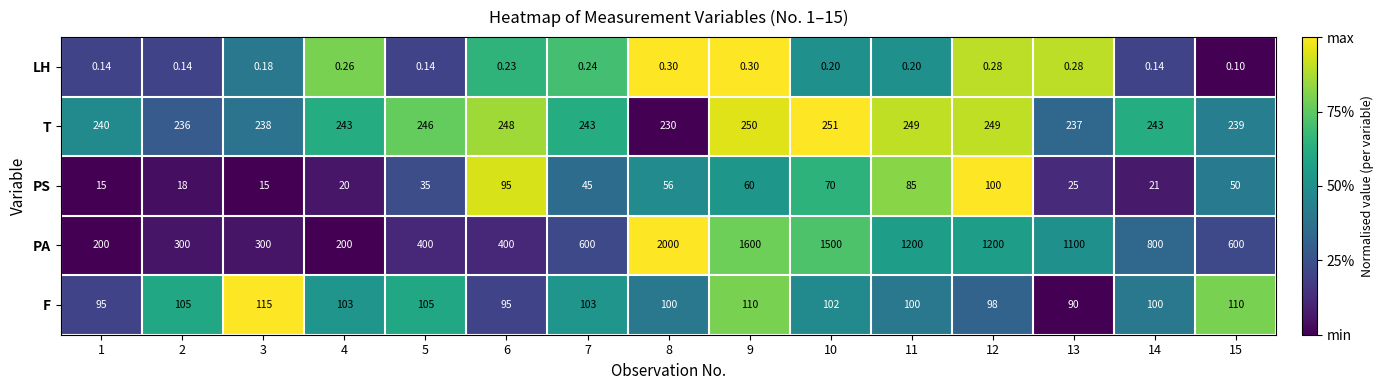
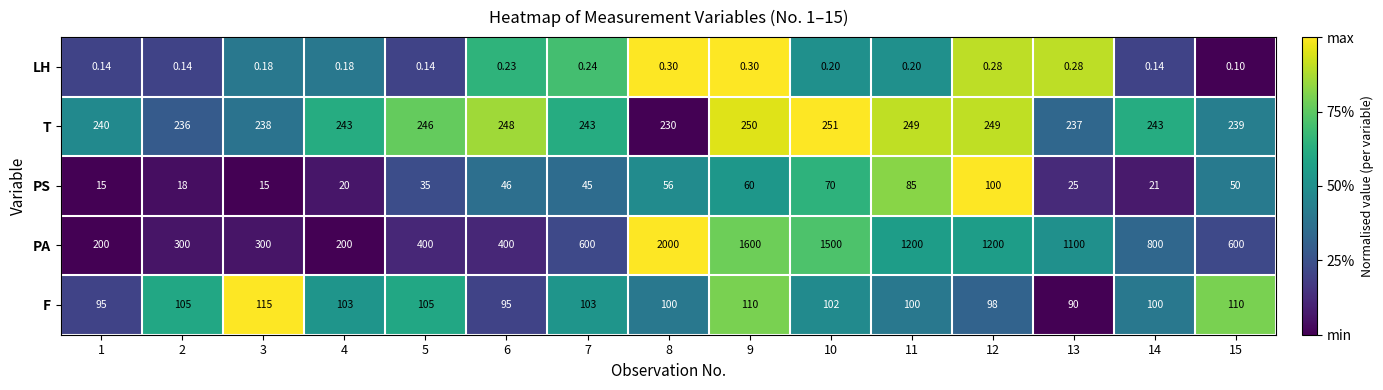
LH, 4: 0.26 -> 0.18
PS, 6: 95 -> 46
